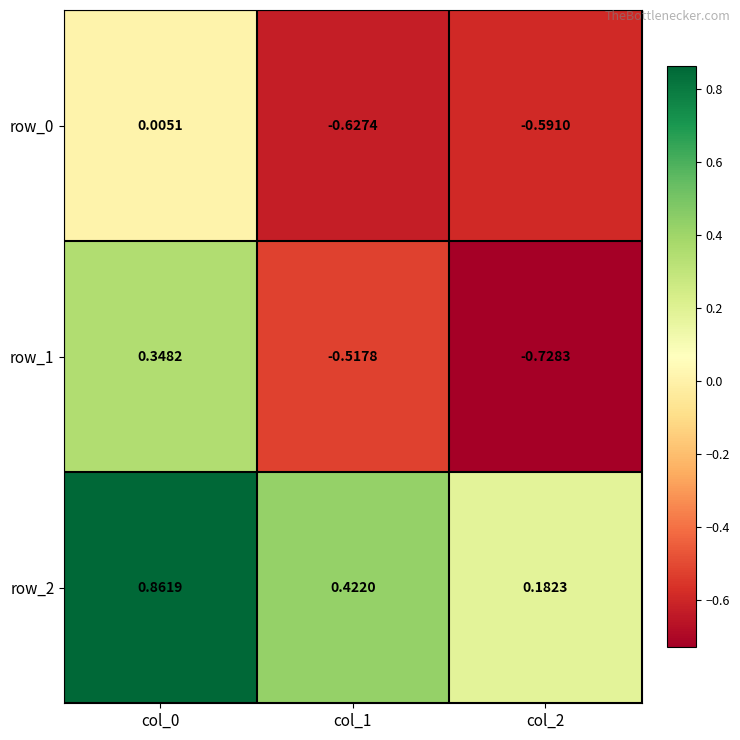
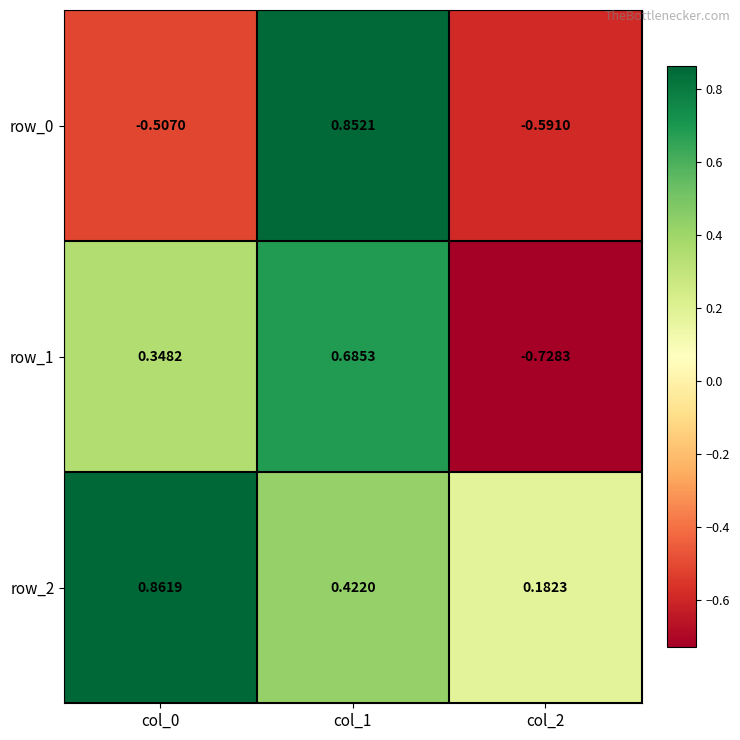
row_0, col_0: 0.0051 -> -0.5070
row_0, col_1: -0.6274 -> 0.8521
row_1, col_1: -0.5178 -> 0.6853
